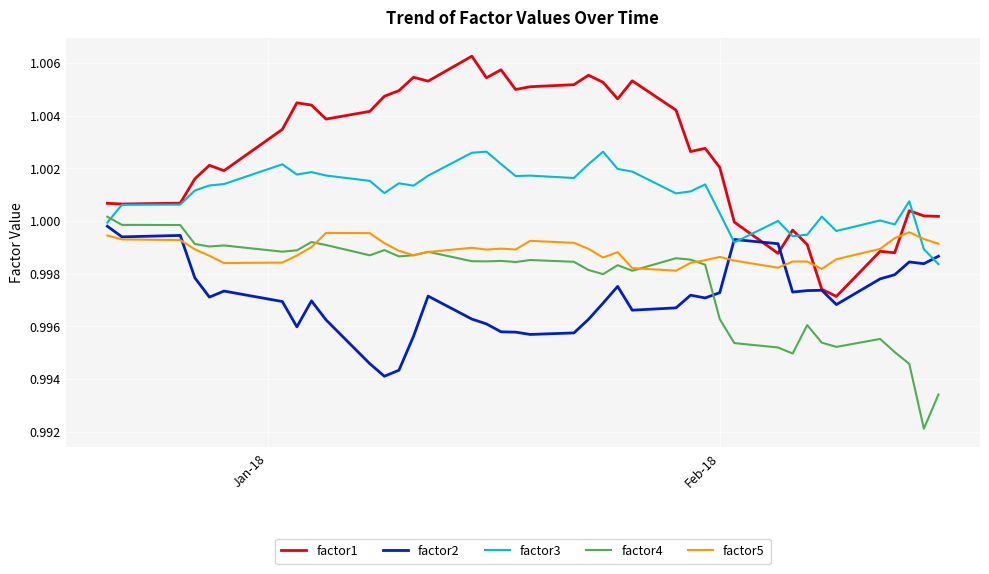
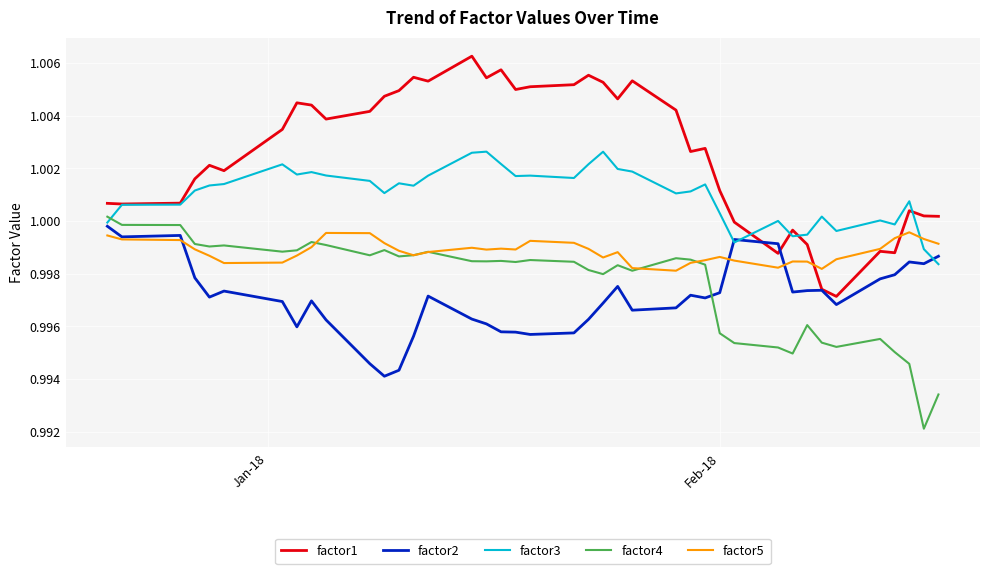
factor1, Feb-18: 1.0020 -> 1.0012
factor4, Feb-18: 0.9963 -> 0.9957
